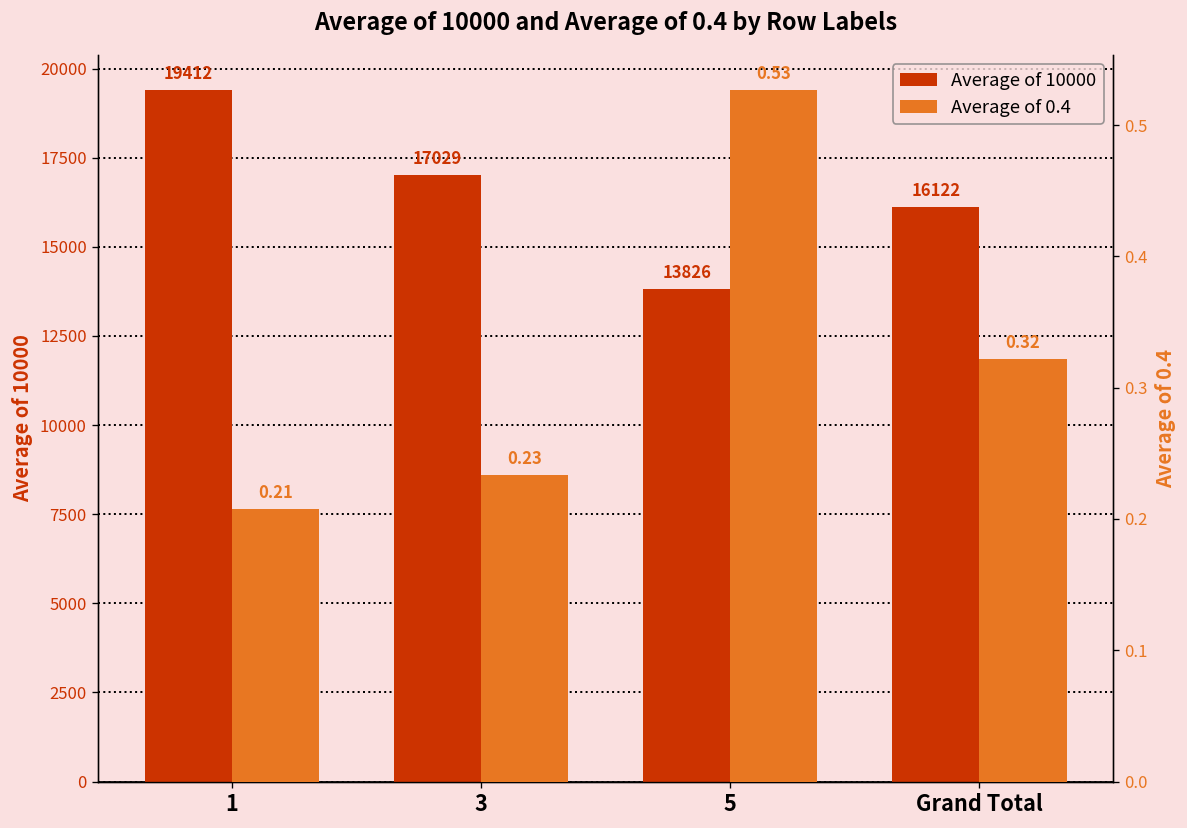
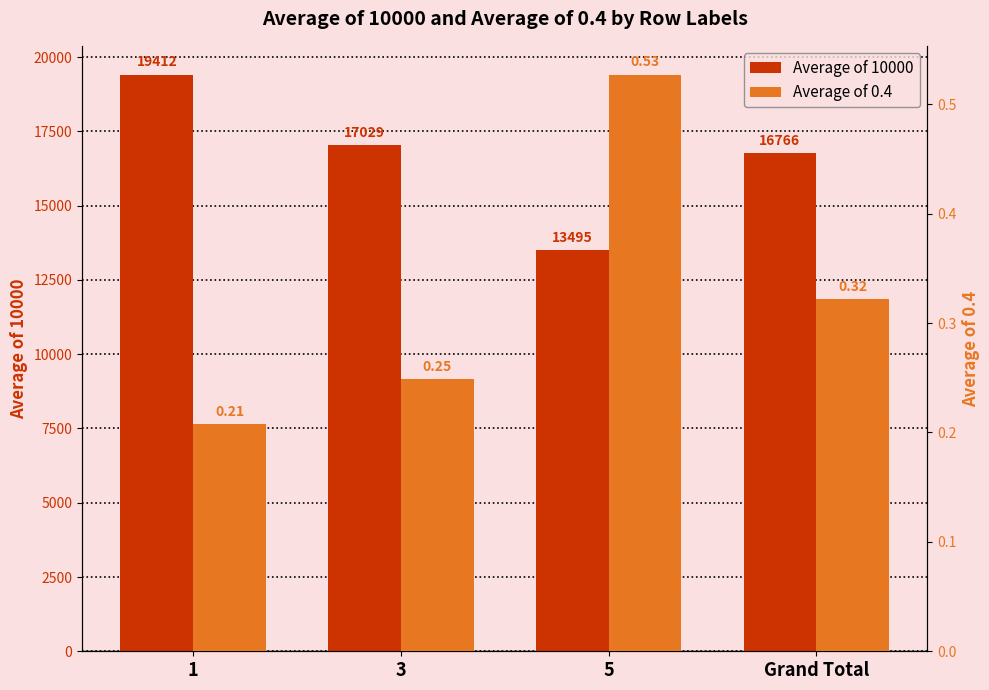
Average of 10000, 5: 13826 -> 13495
Average of 10000, Grand Total: 16122 -> 16766
Average of 0.4, 3: 0.23 -> 0.25
